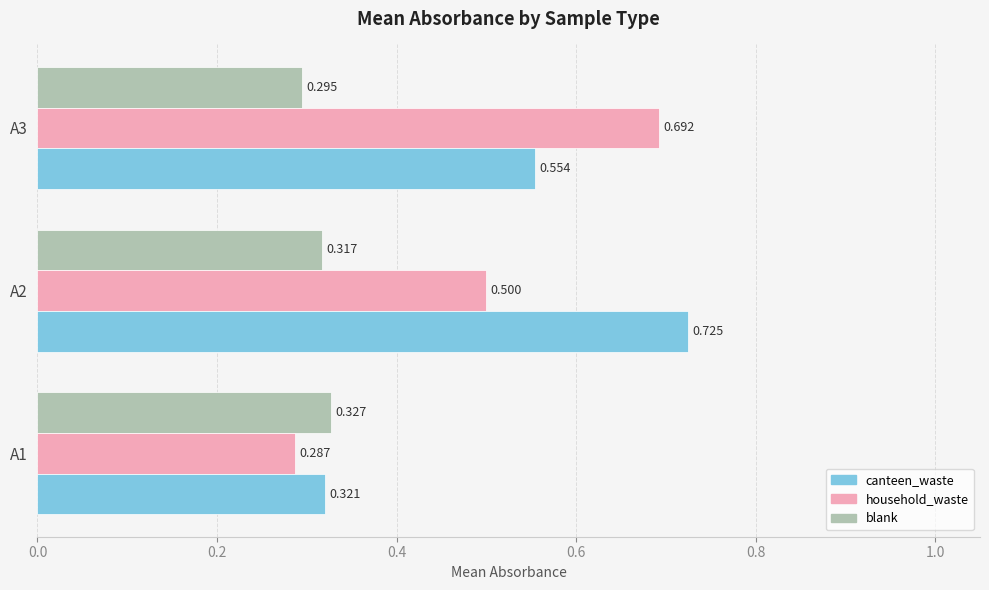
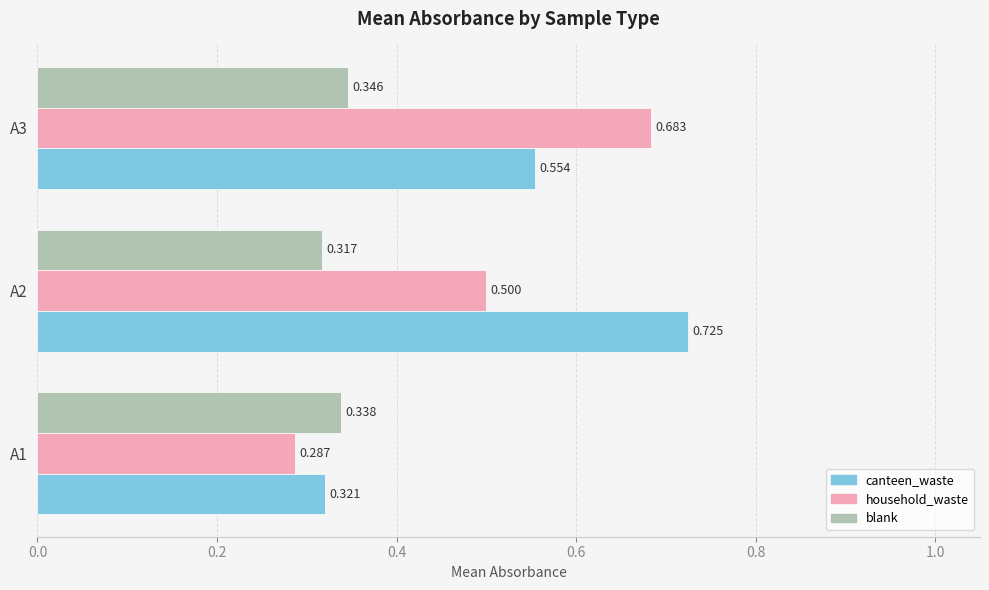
blank, A3: 0.295 -> 0.346
household_waste, A3: 0.692 -> 0.683
blank, A1: 0.327 -> 0.338
